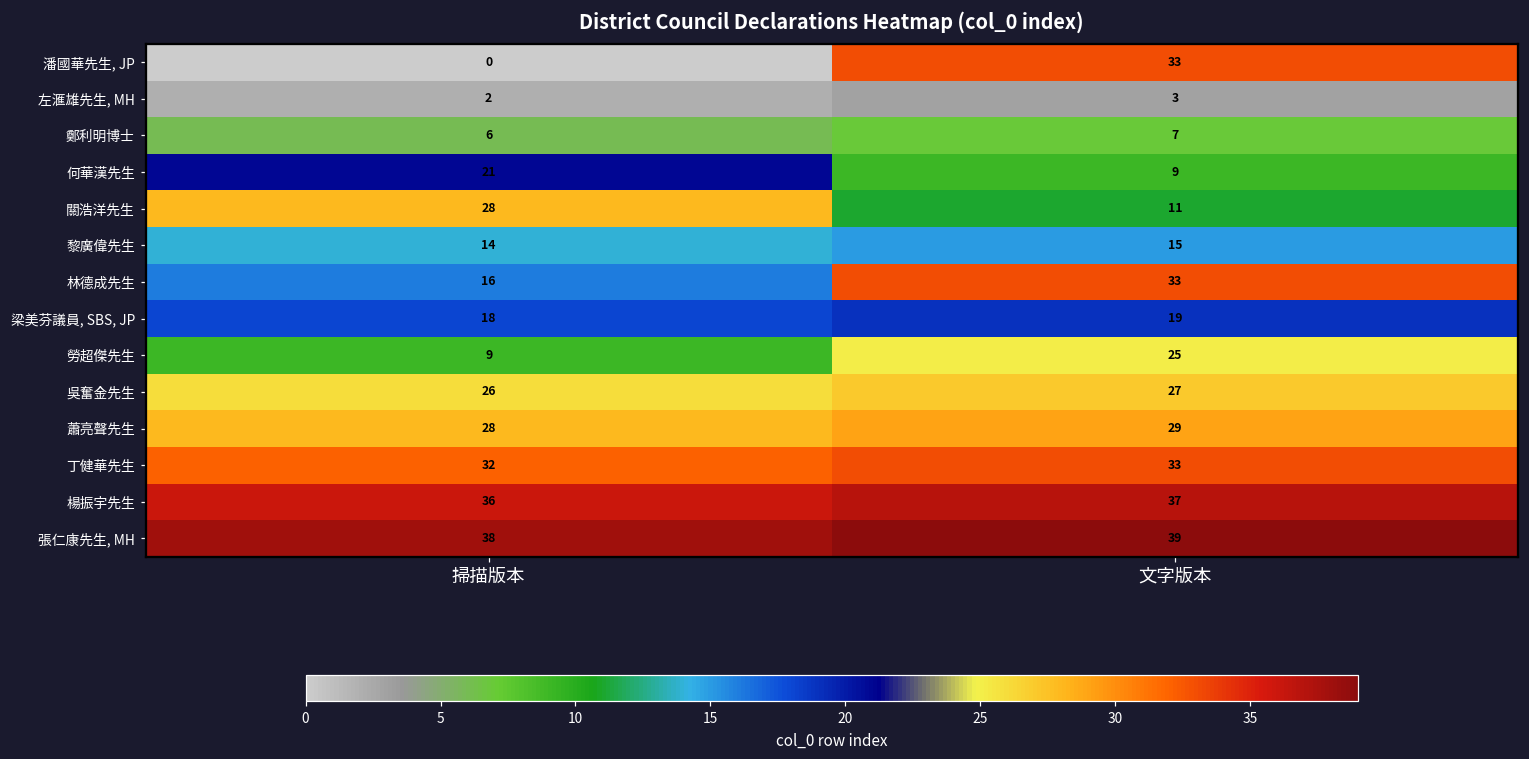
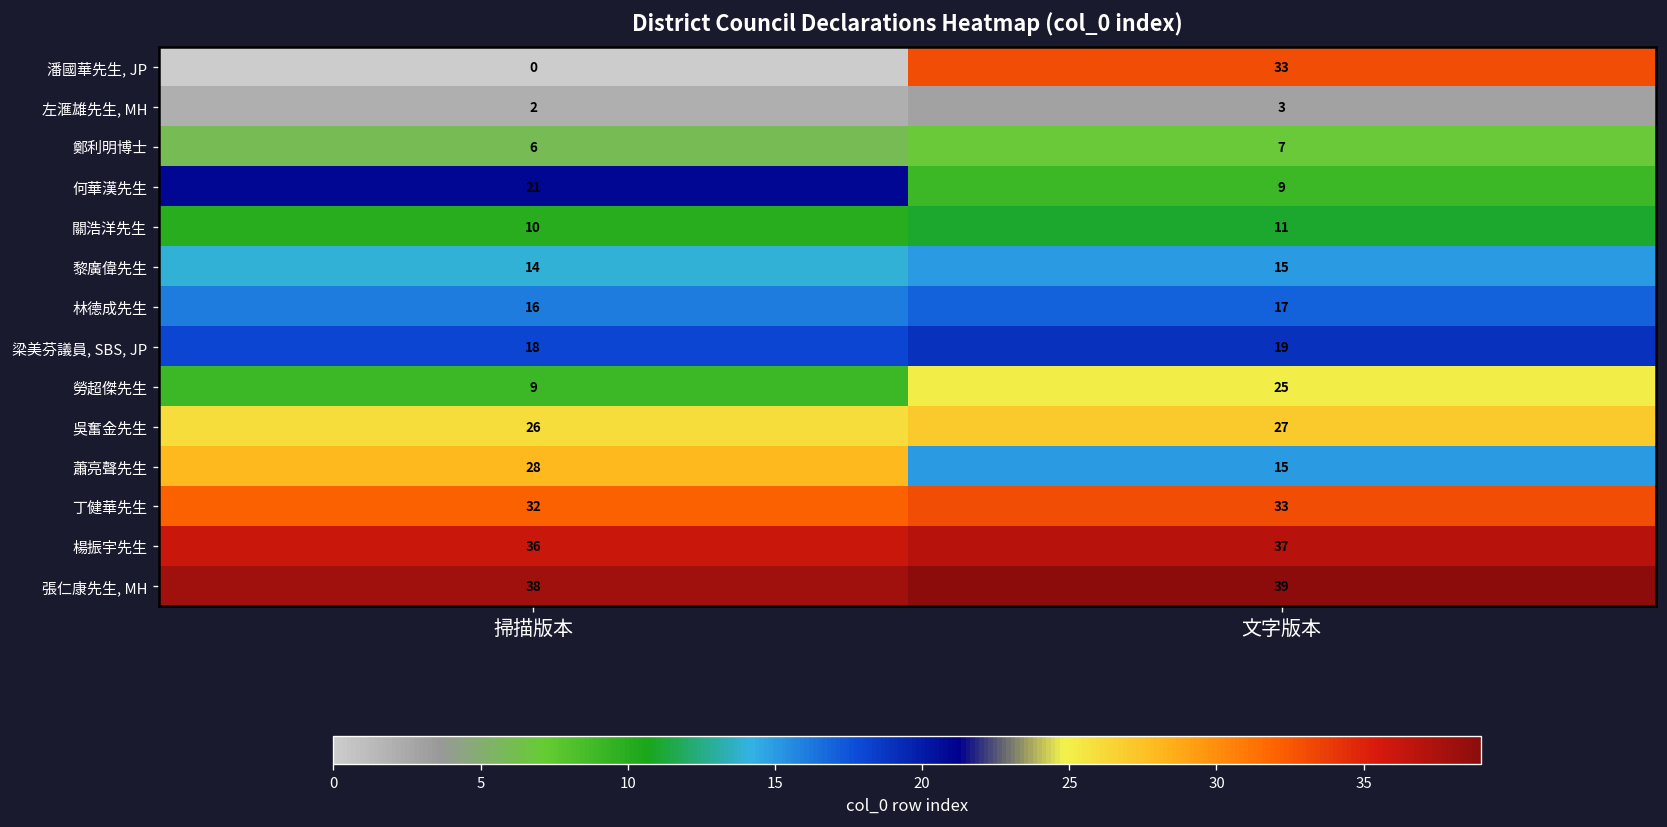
關浩洋先生, 掃描版本: 28 -> 10
林德成先生, 文字版本: 33 -> 17
蕭亮聲先生, 文字版本: 29 -> 15
